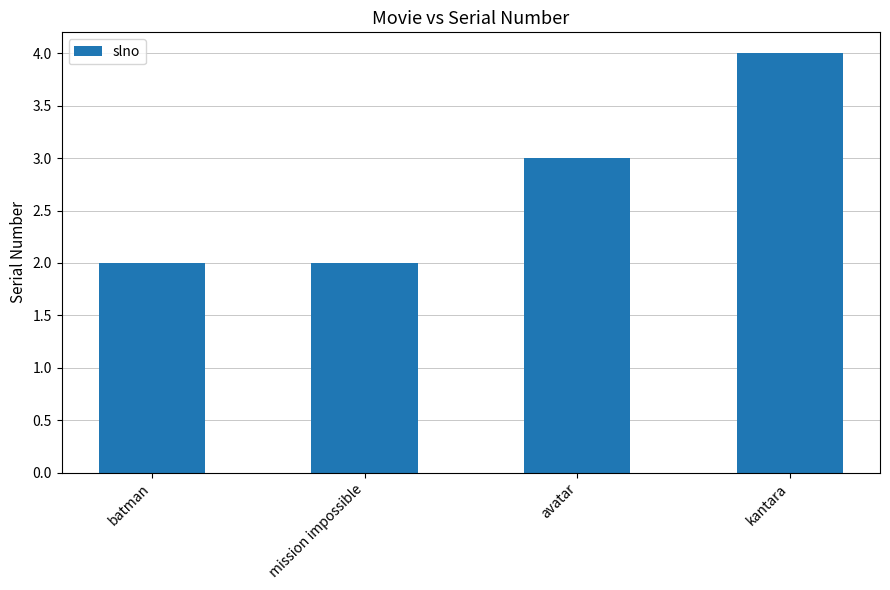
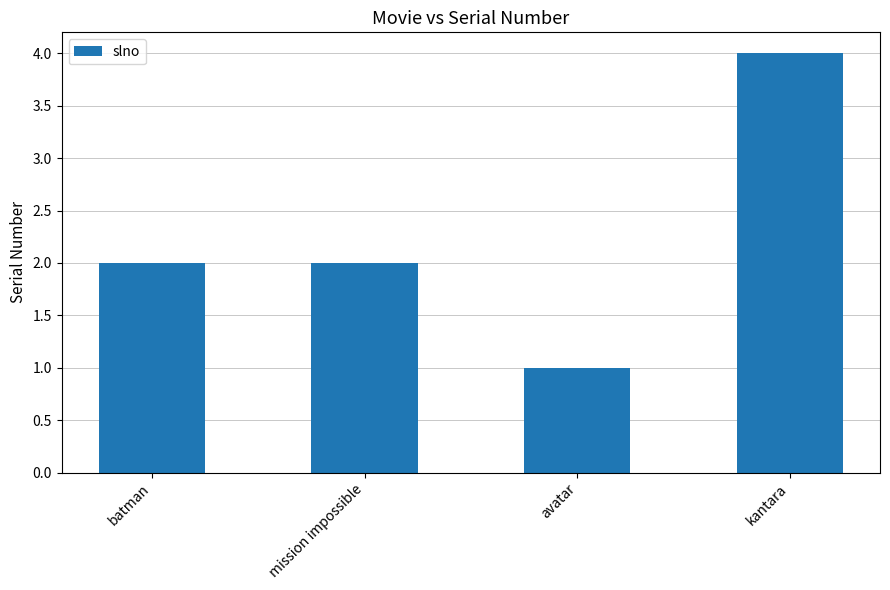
avatar: 3 -> 1
